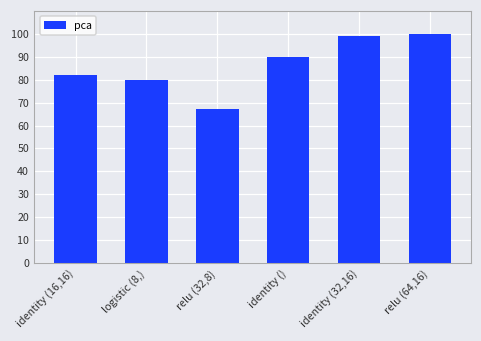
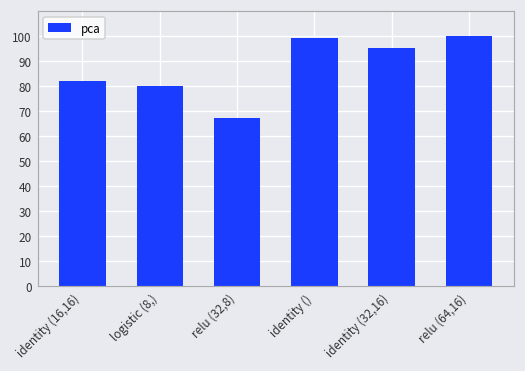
identity (): 90 -> 99
identity (32,16): 99 -> 95
